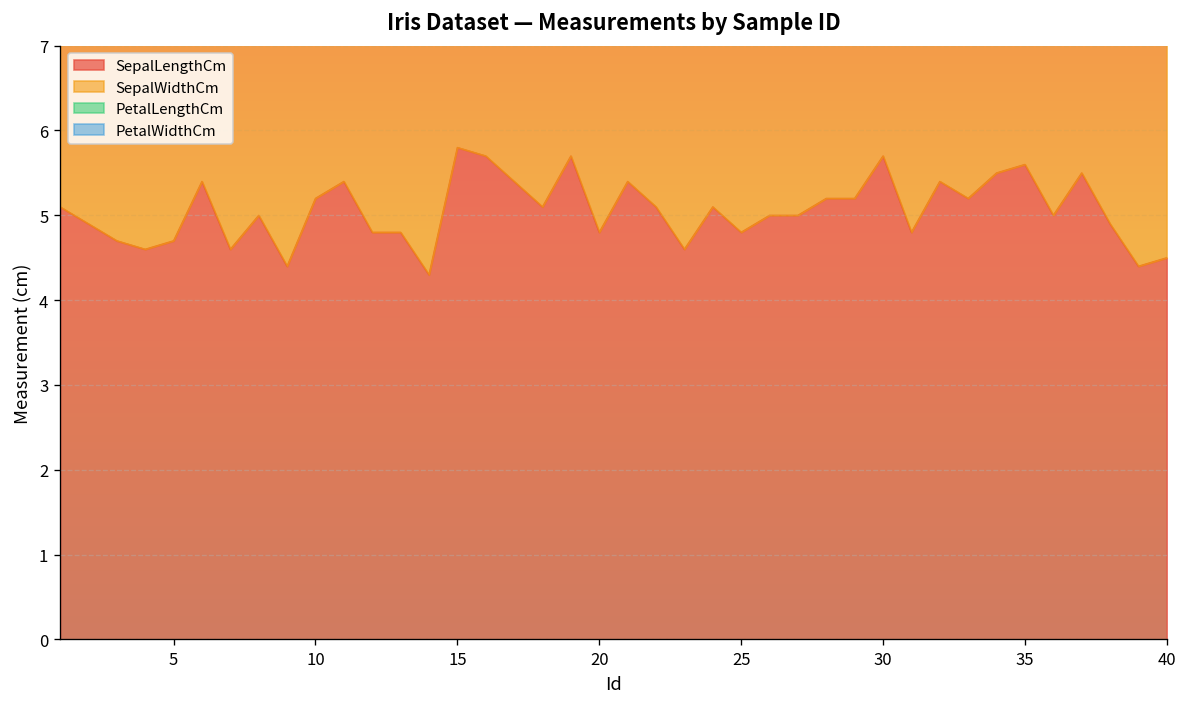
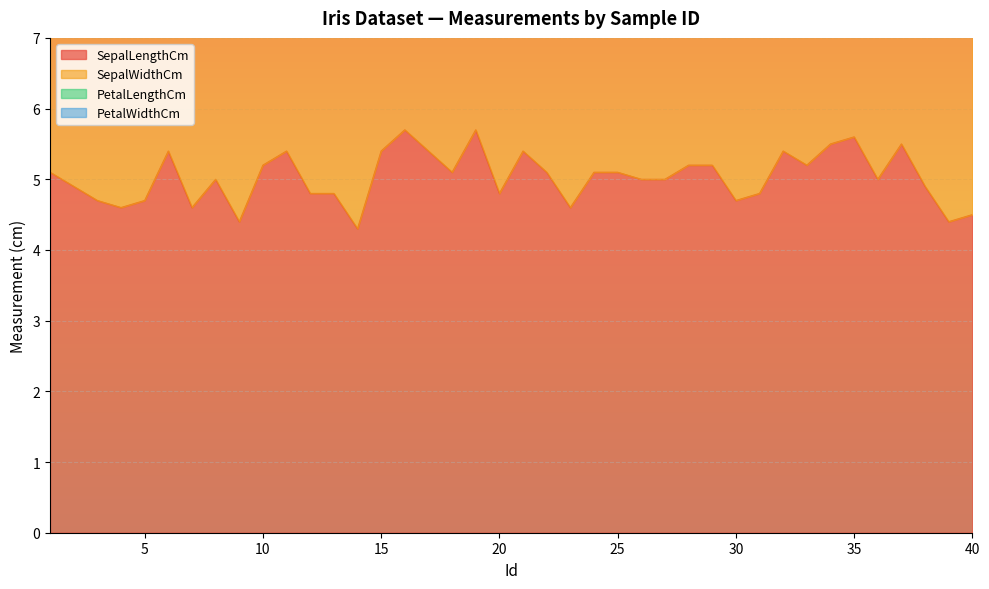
SepalLengthCm, 15: 5.8 -> 5.4
SepalLengthCm, 25: 4.8 -> 5.1
SepalLengthCm, 30: 5.7 -> 4.7
